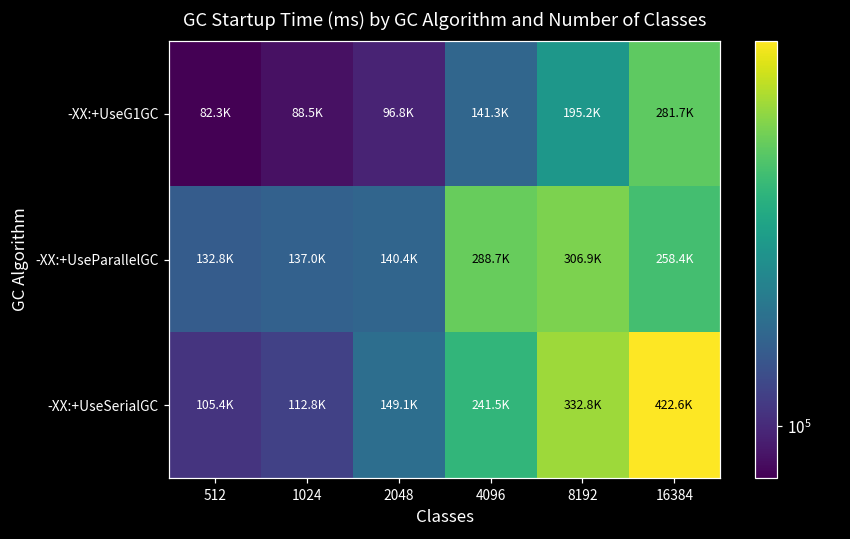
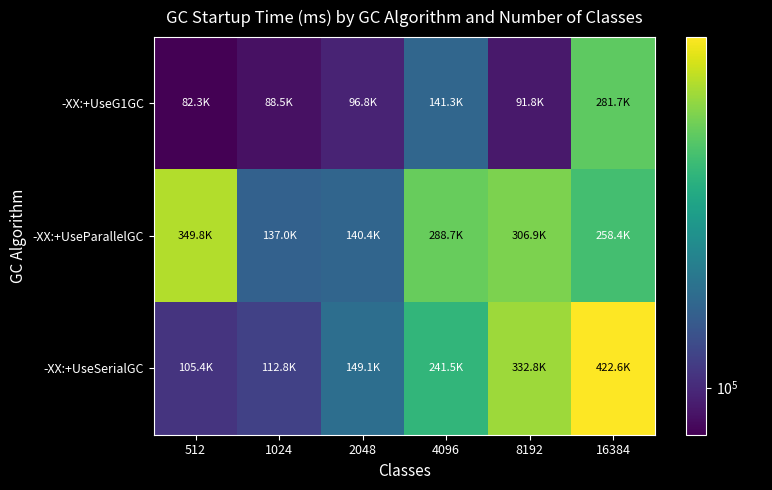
-XX:+UseG1GC, 8192: 195.2K -> 91.8K
-XX:+UseParallelGC, 512: 132.8K -> 349.8K
